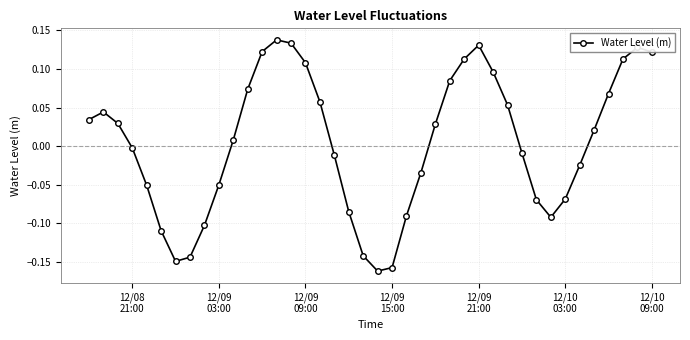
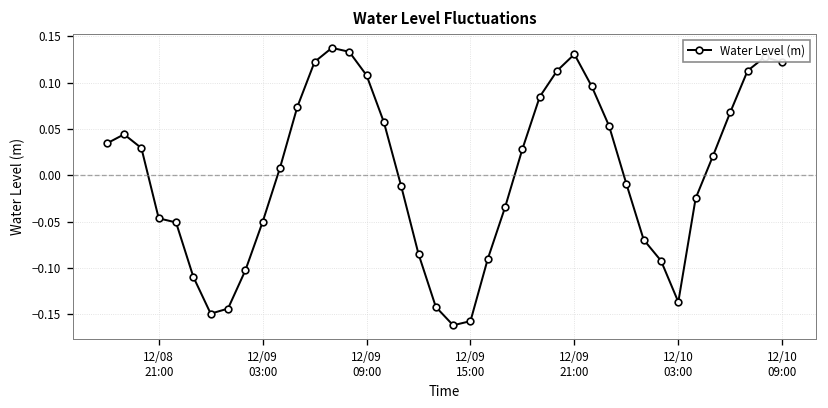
12/08 21:00: 0.00 -> -0.05
12/10 03:00: -0.07 -> -0.14
